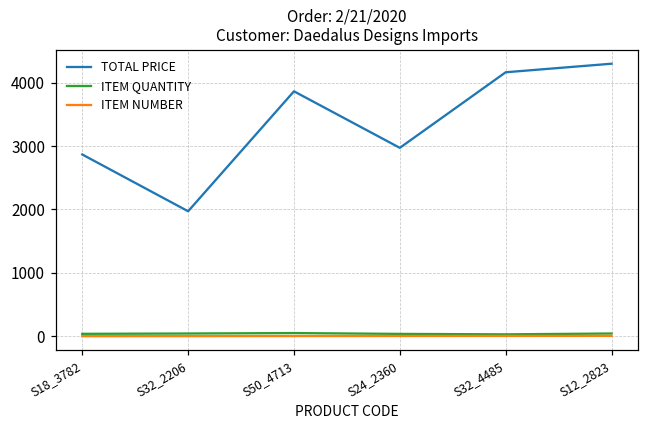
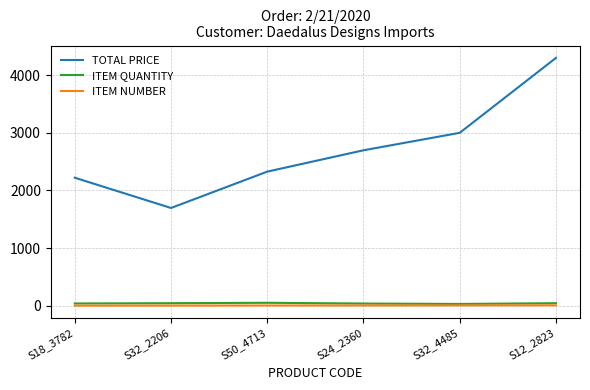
TOTAL PRICE, S18_3782: 2900 -> 2200
TOTAL PRICE, S32_2206: 2000 -> 1700
TOTAL PRICE, S50_4713: 3900 -> 2300
TOTAL PRICE, S24_2360: 3000 -> 2700
TOTAL PRICE, S32_4485: 4200 -> 3000
